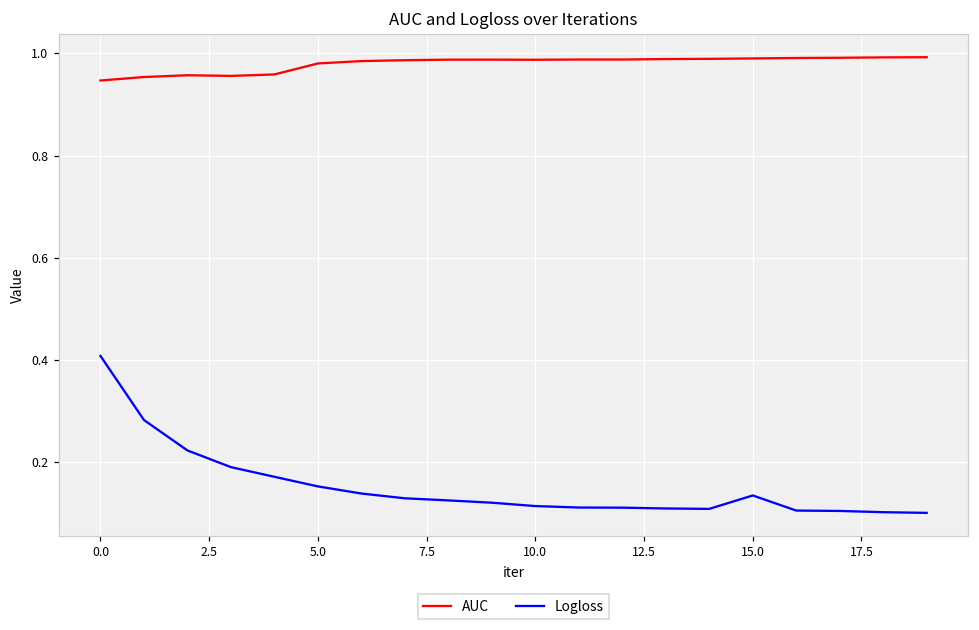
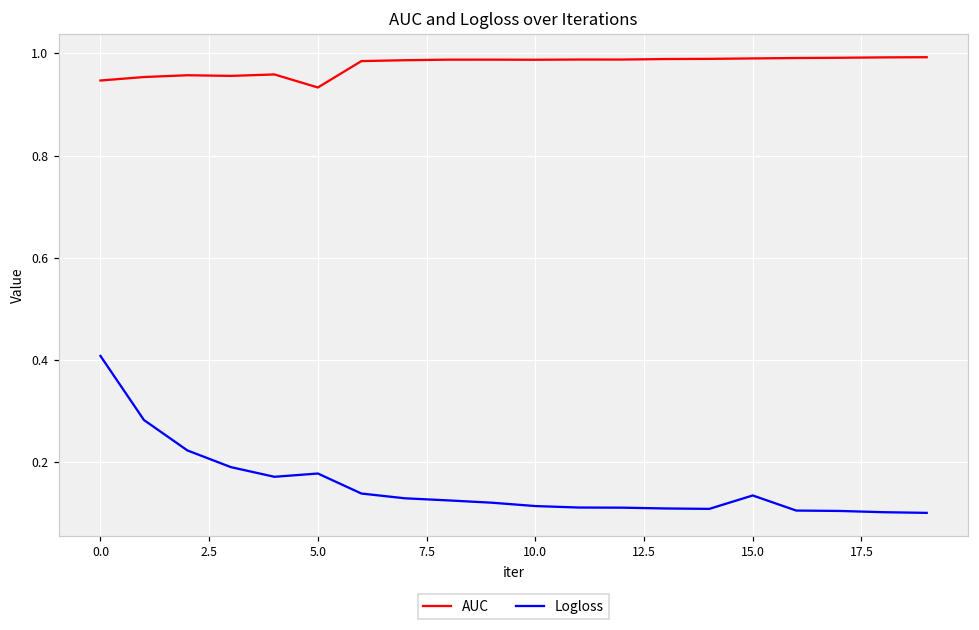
AUC, 5.0: 0.98 -> 0.93
Logloss, 5.0: 0.15 -> 0.18
